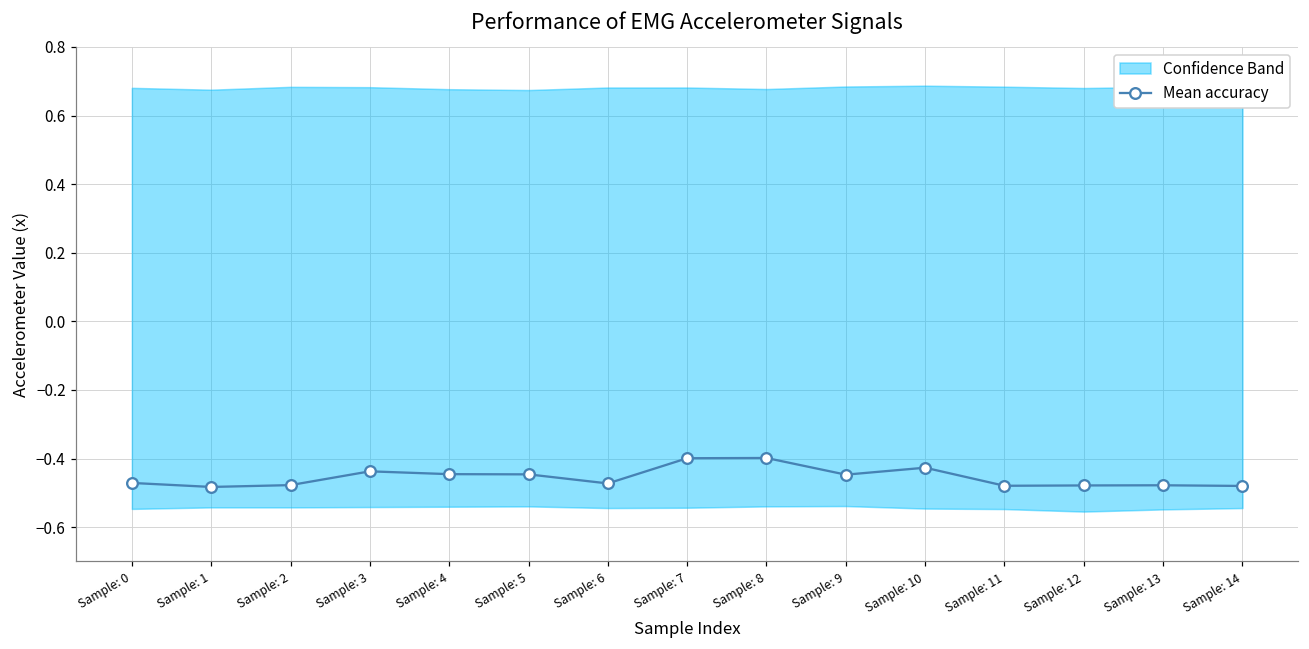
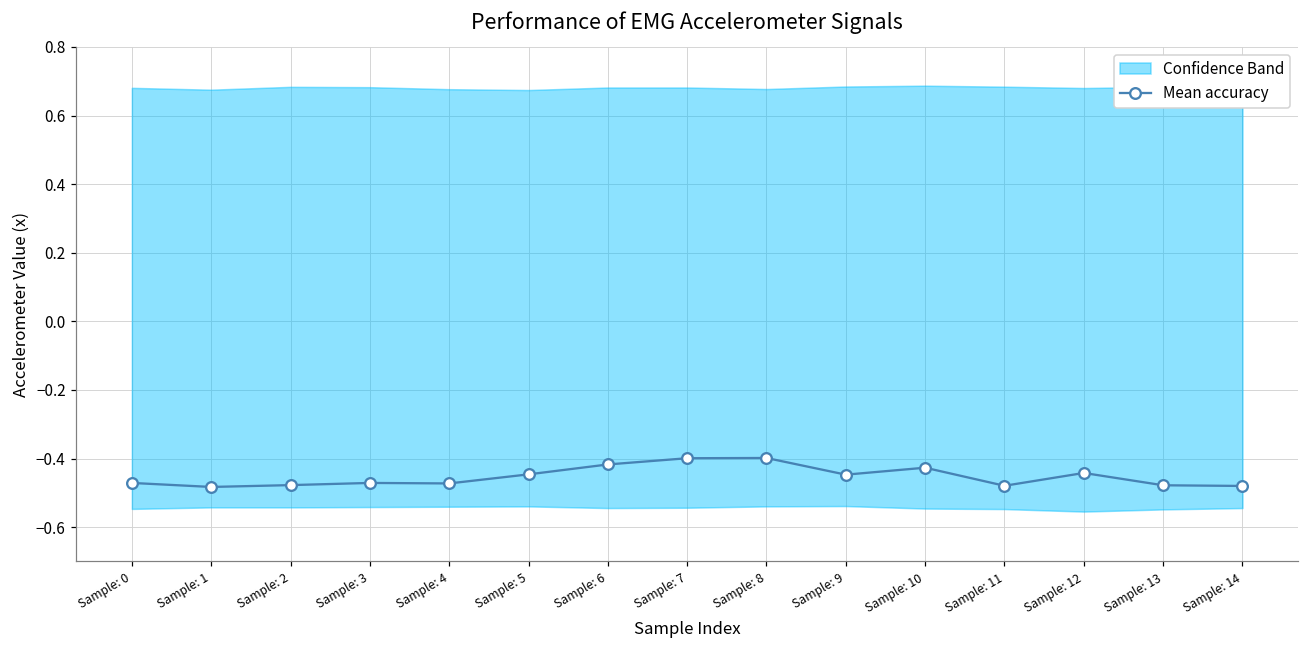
Mean accuracy, Sample: 3: -0.44 -> -0.47
Mean accuracy, Sample: 4: -0.45 -> -0.47
Mean accuracy, Sample: 6: -0.47 -> -0.42
Mean accuracy, Sample: 12: -0.48 -> -0.44
